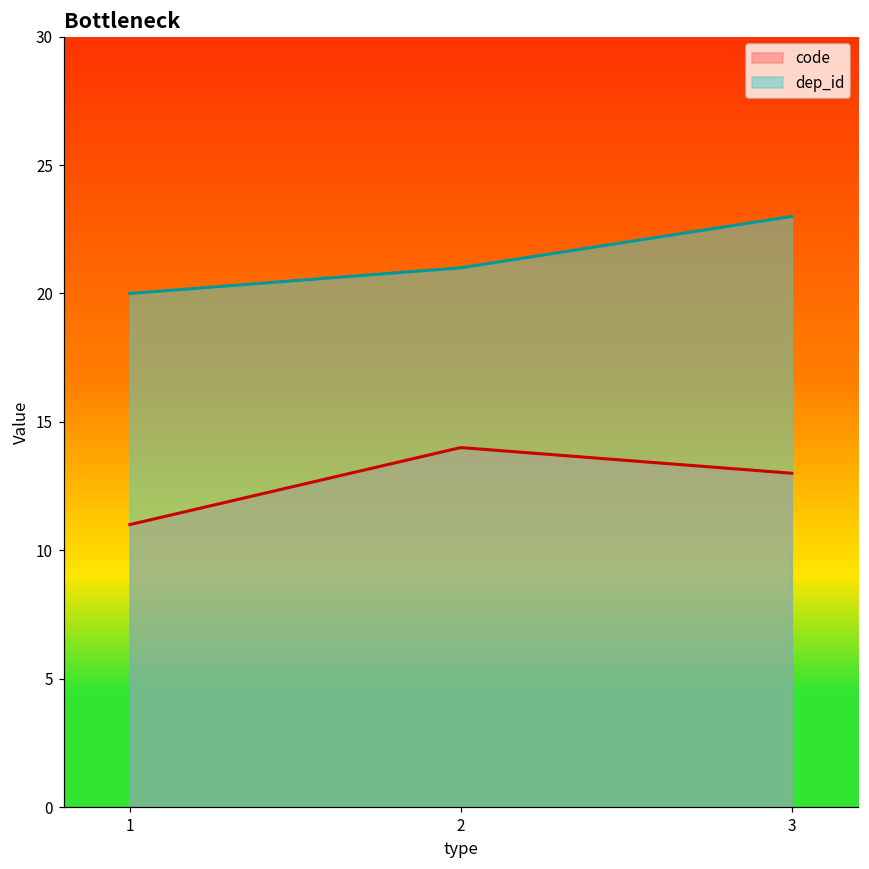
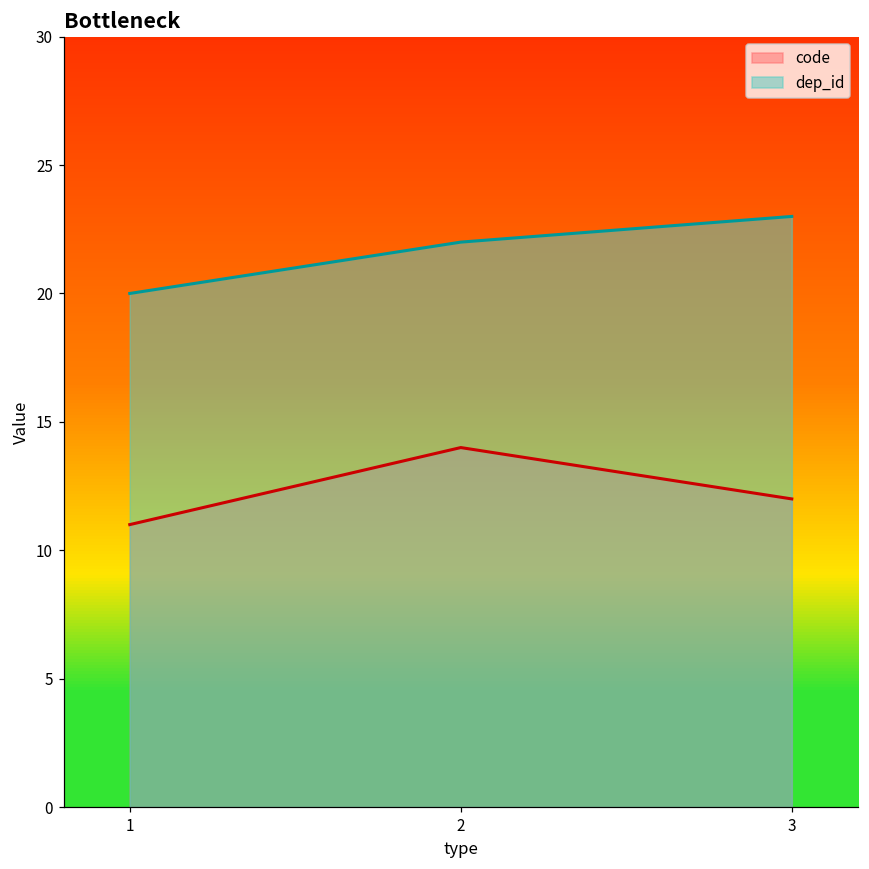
dep_id, 2: 21 -> 22
code, 3: 13 -> 12
